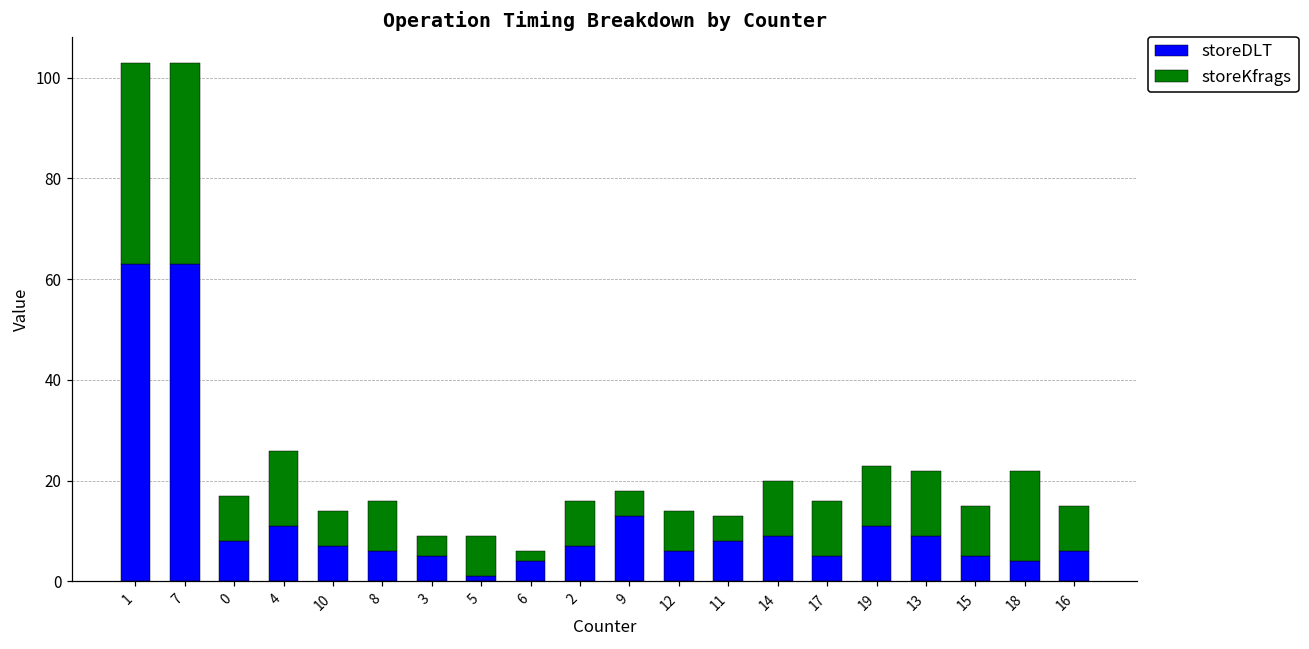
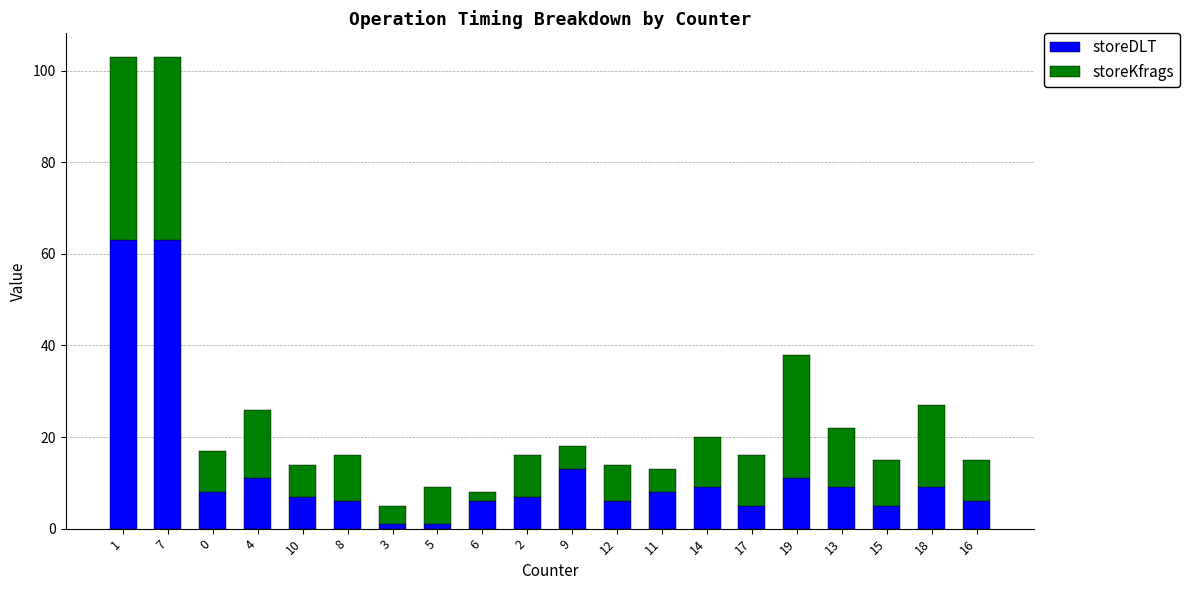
storeDLT, 3: 5 -> 1
storeDLT, 6: 4 -> 6
storeKfrags, 19: 12 -> 27
storeDLT, 18: 4 -> 9
